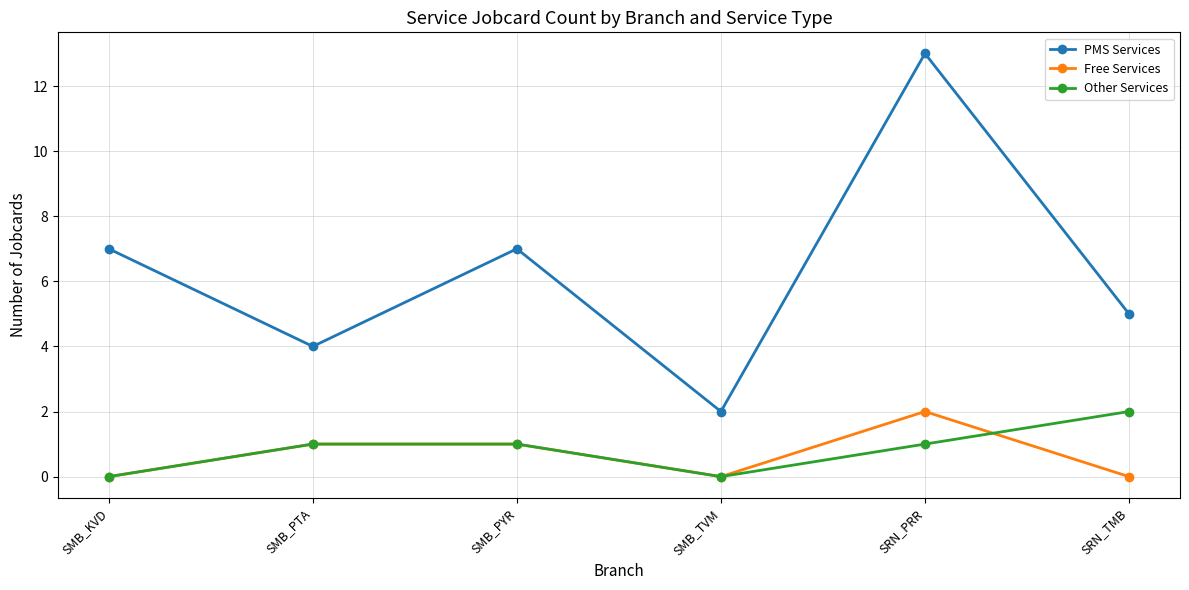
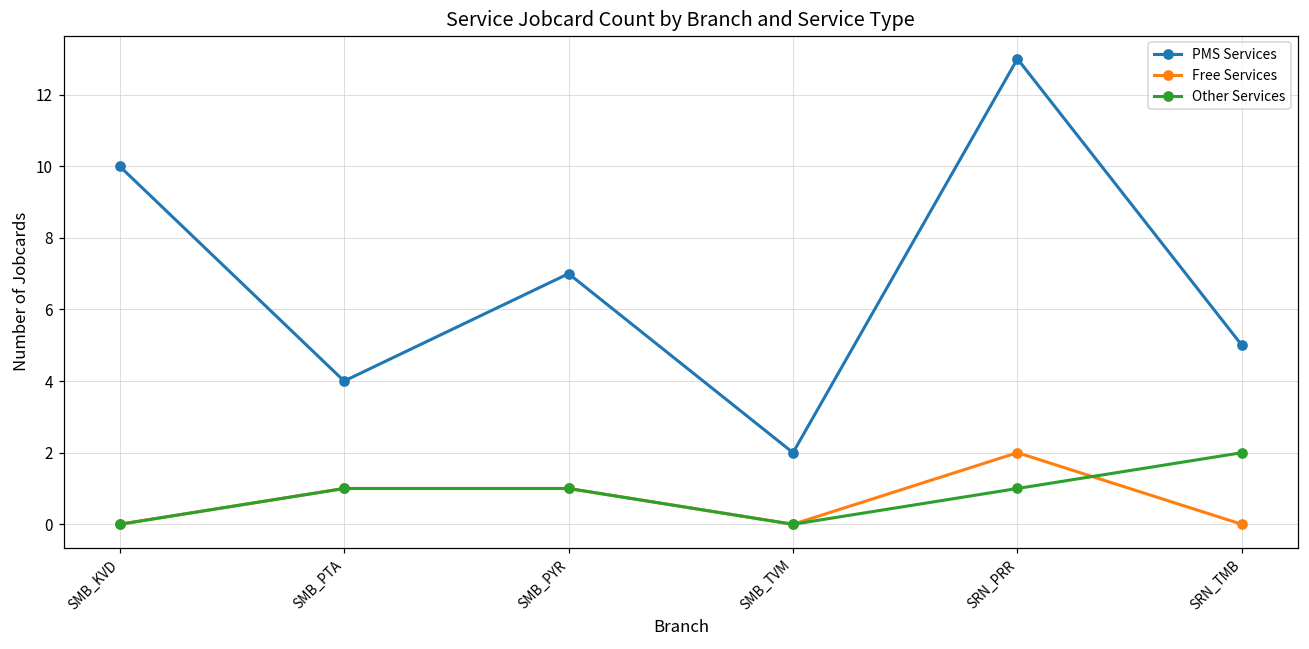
PMS Services, SMB_KVD: 7 -> 10
